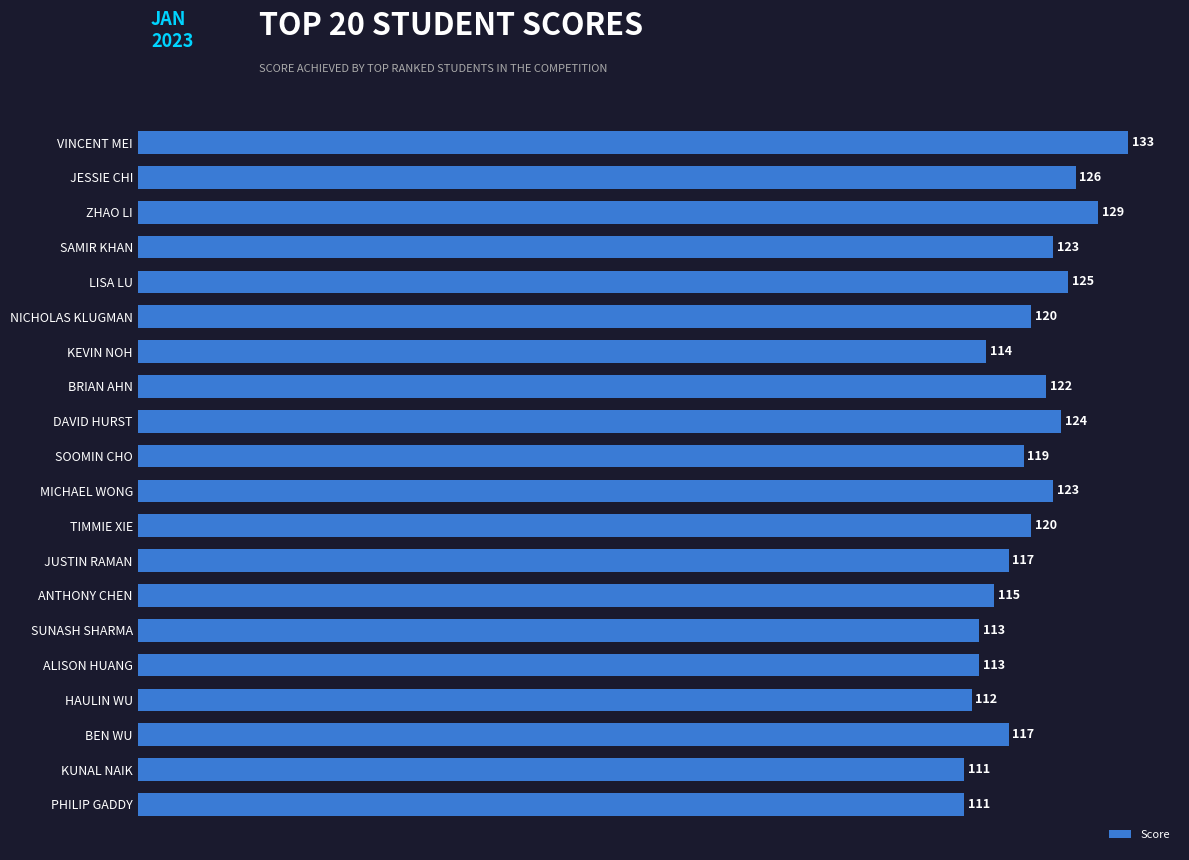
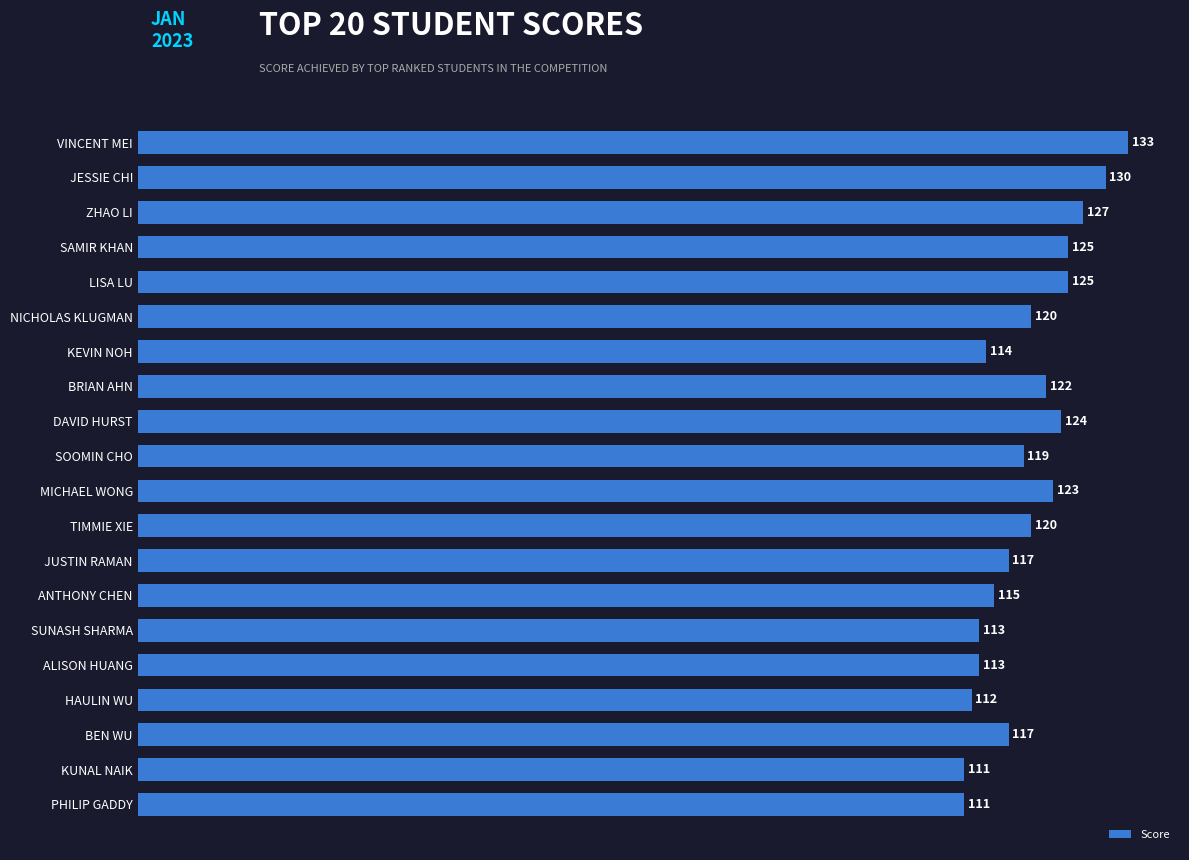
JESSIE CHI: 126 -> 130
ZHAO LI: 129 -> 127
SAMIR KHAN: 123 -> 125
